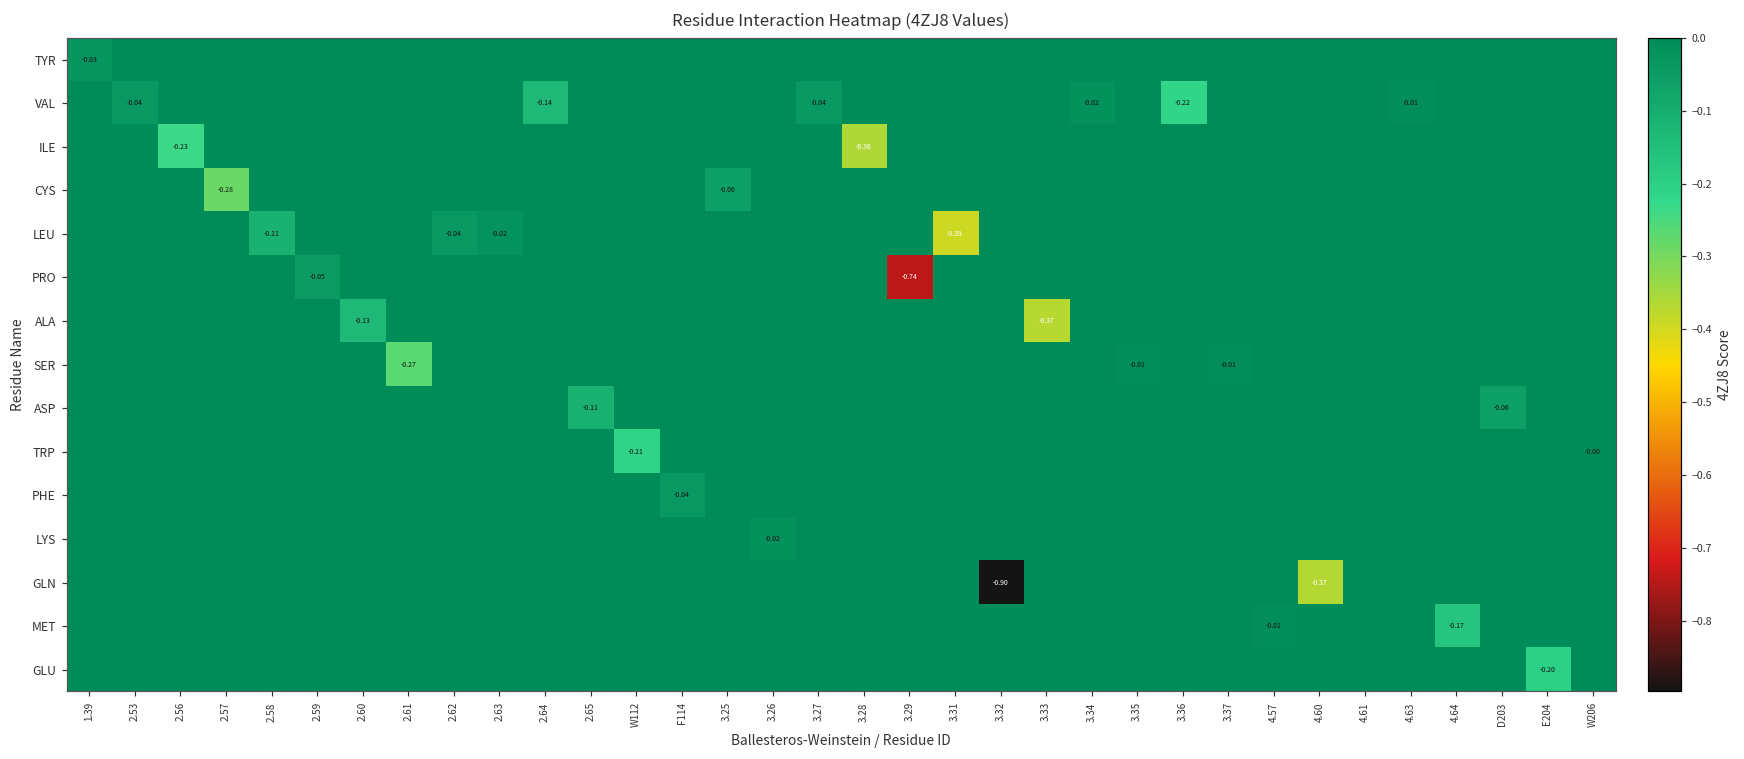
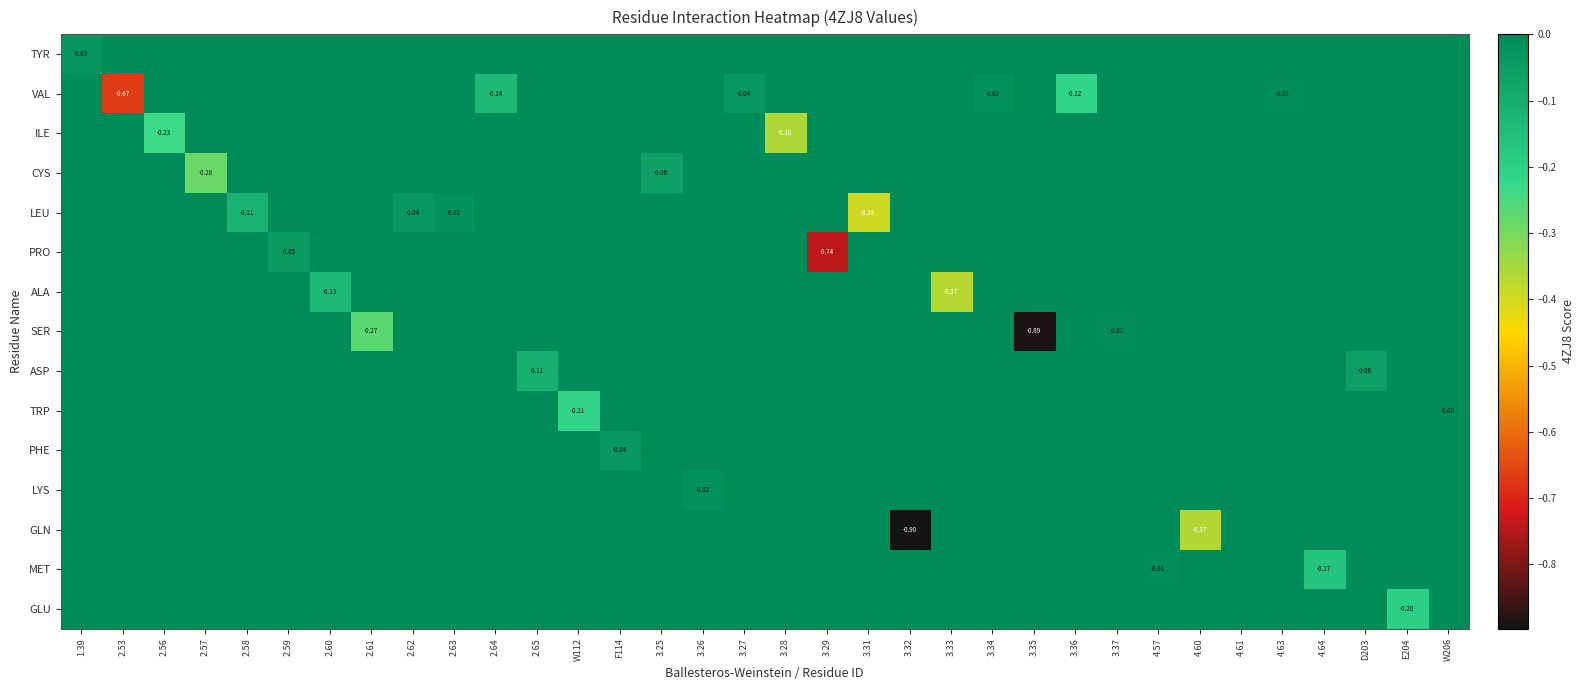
VAL, 2.53: -0.04 -> -0.67
SER, 3.35: -0.01 -> -0.89
